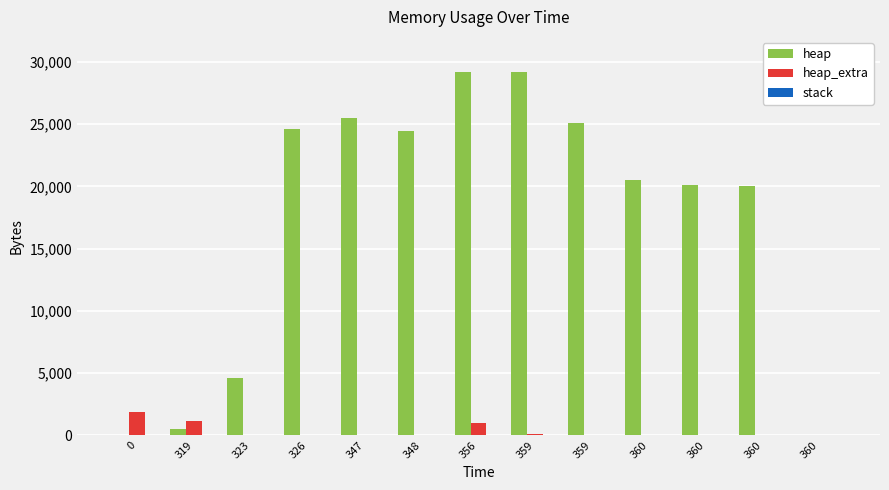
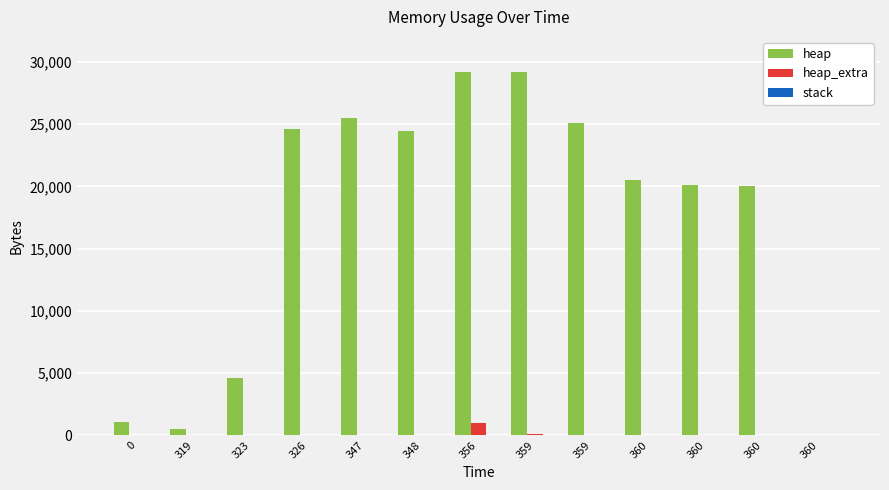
heap, 0: 0 -> 1,100
heap_extra, 0: 1,900 -> 0
heap_extra, 319: 1,200 -> 0
